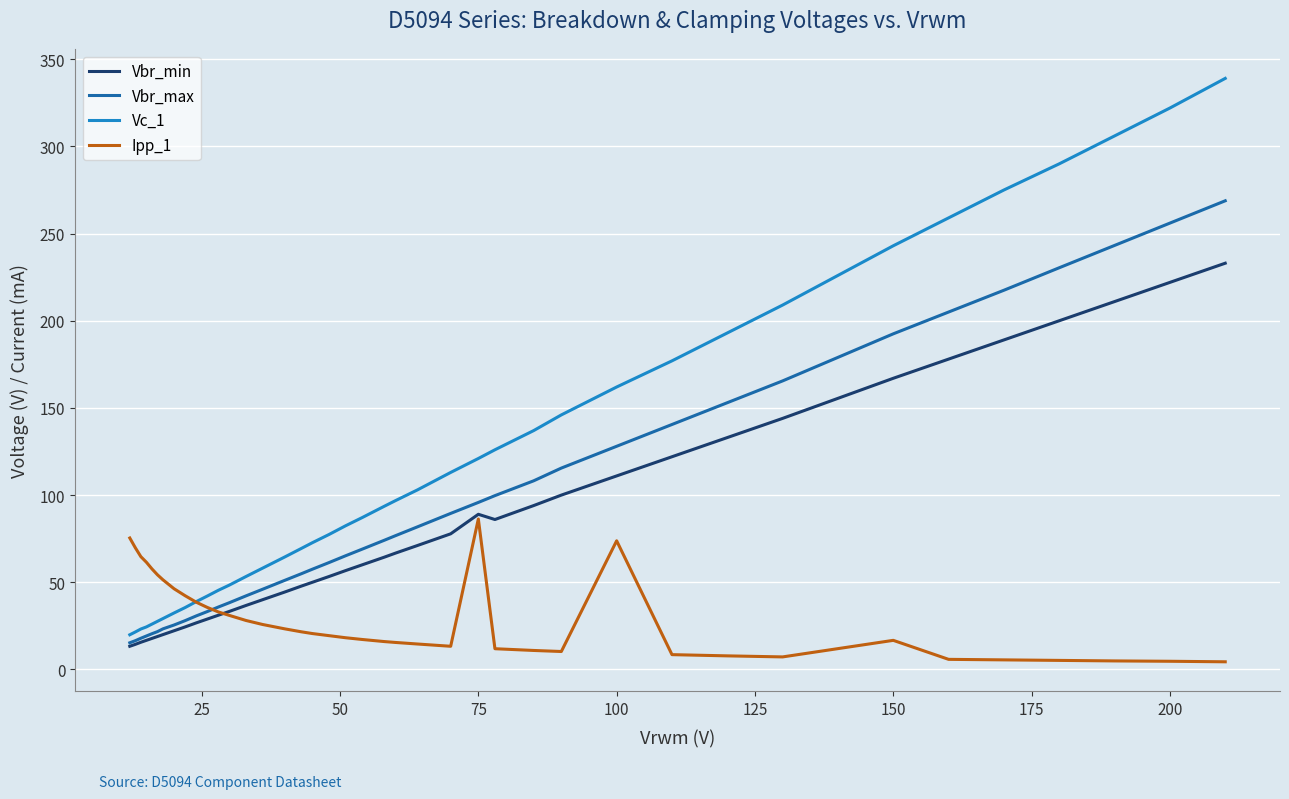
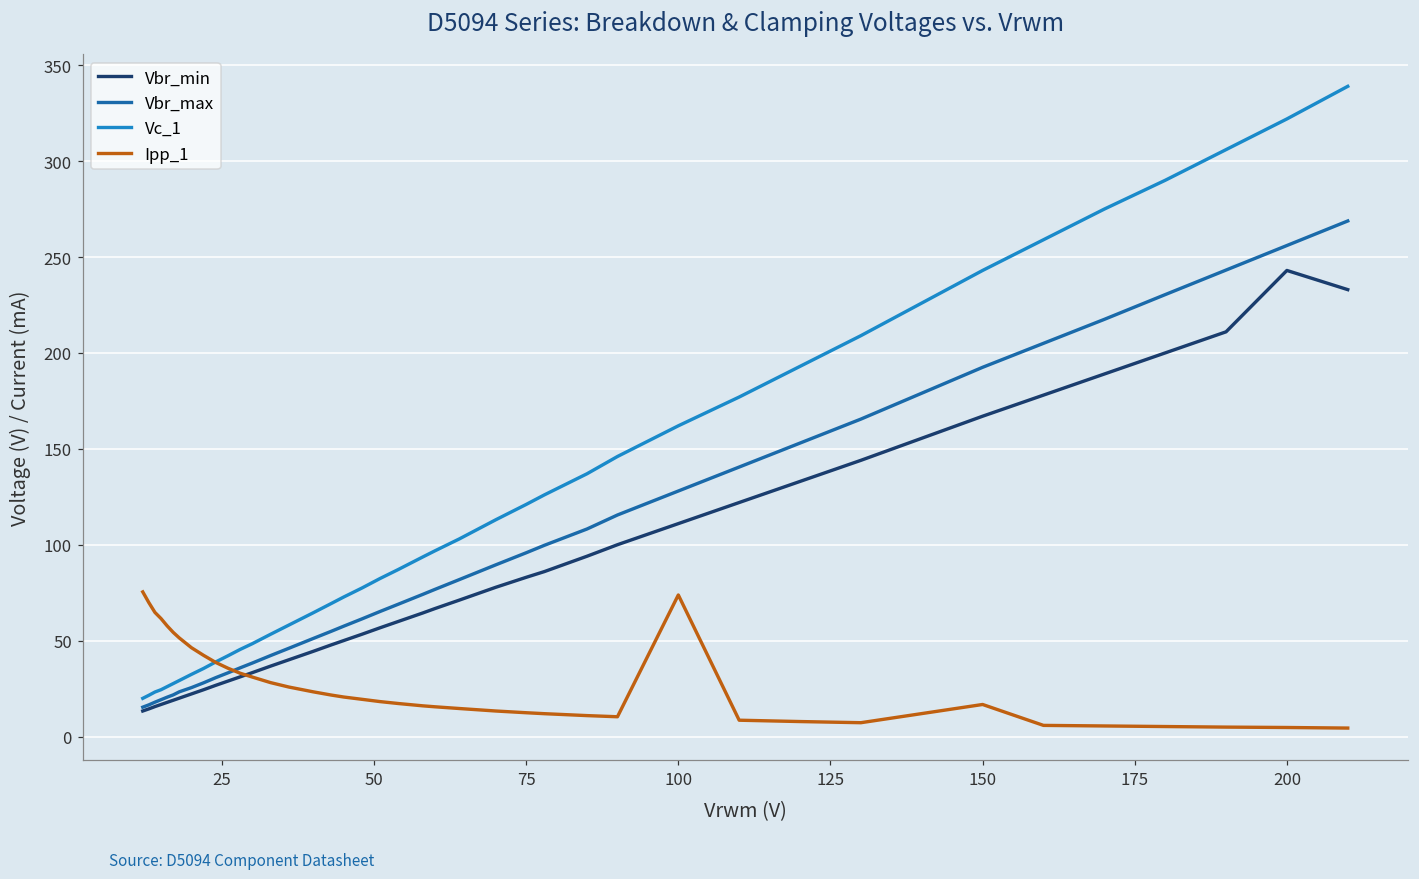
Vbr_min, 75: 89 -> 83
Ipp_1, 75: 86 -> 12
Vbr_min, 200: 222 -> 243
